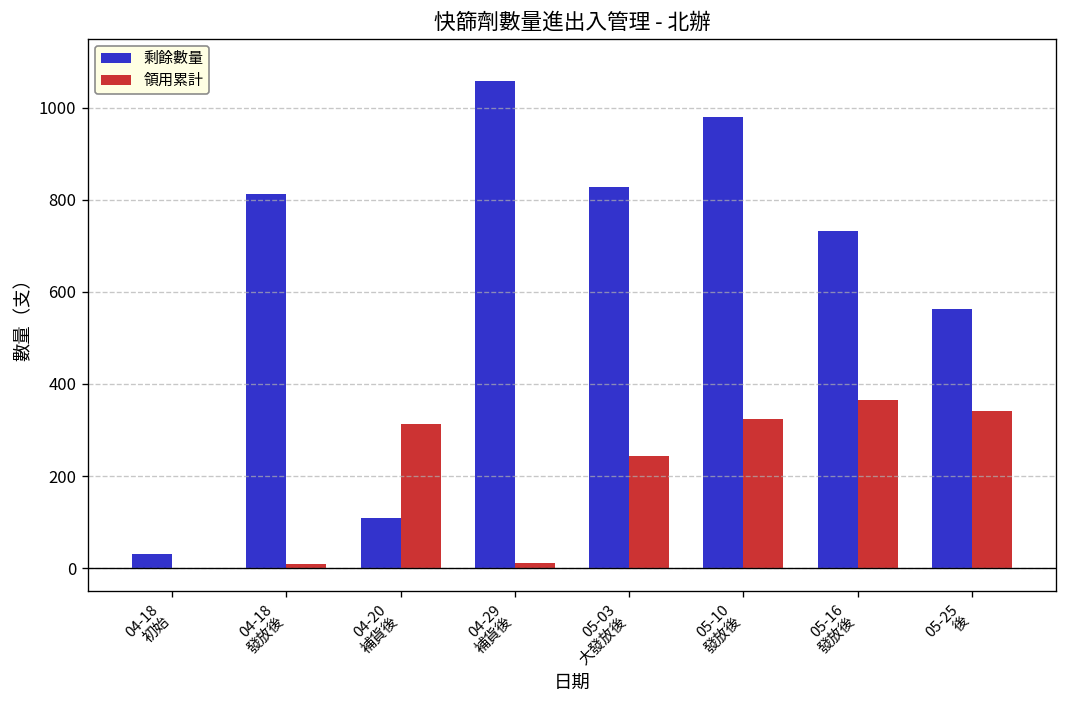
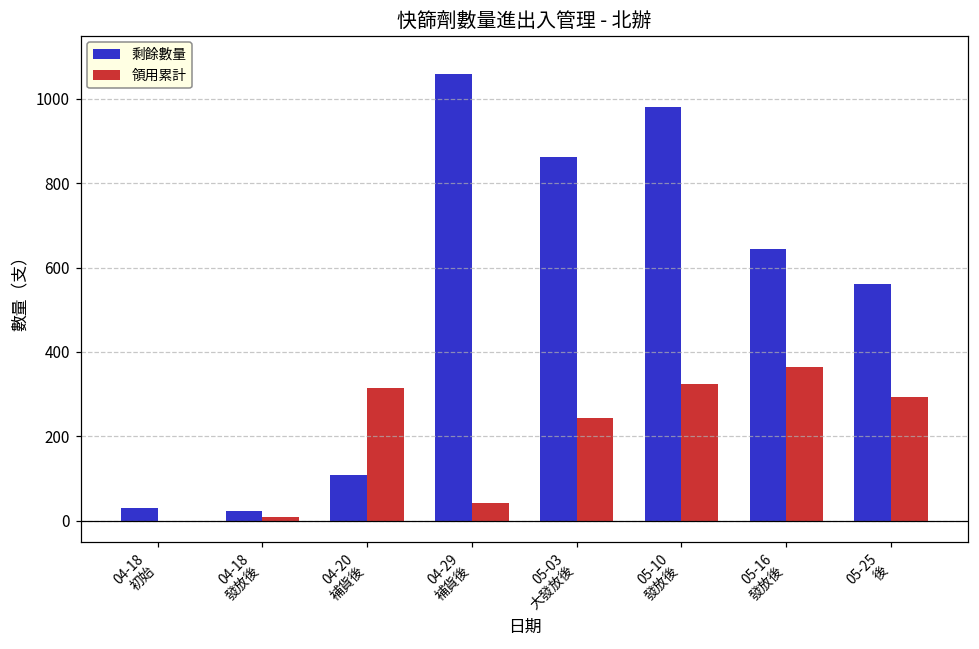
剩餘數量, 04-18 發放後: 810 -> 20
領用累計, 04-29 補貨後: 10 -> 40
剩餘數量, 05-03 大發放後: 830 -> 860
剩餘數量, 05-16 發放後: 730 -> 650
領用累計, 05-25 後: 340 -> 290
